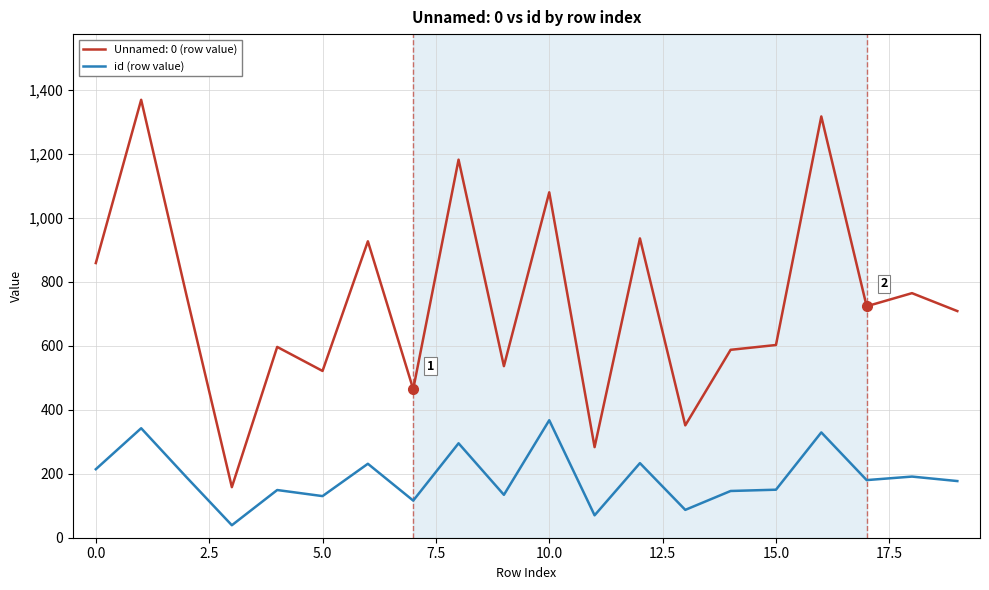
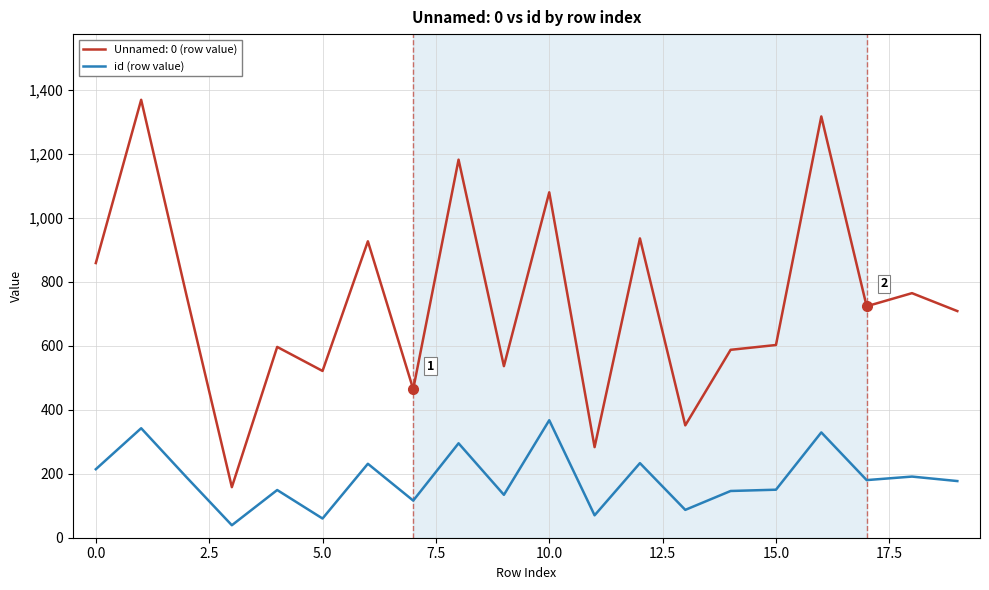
id (row value), 5.0: 130 -> 60
